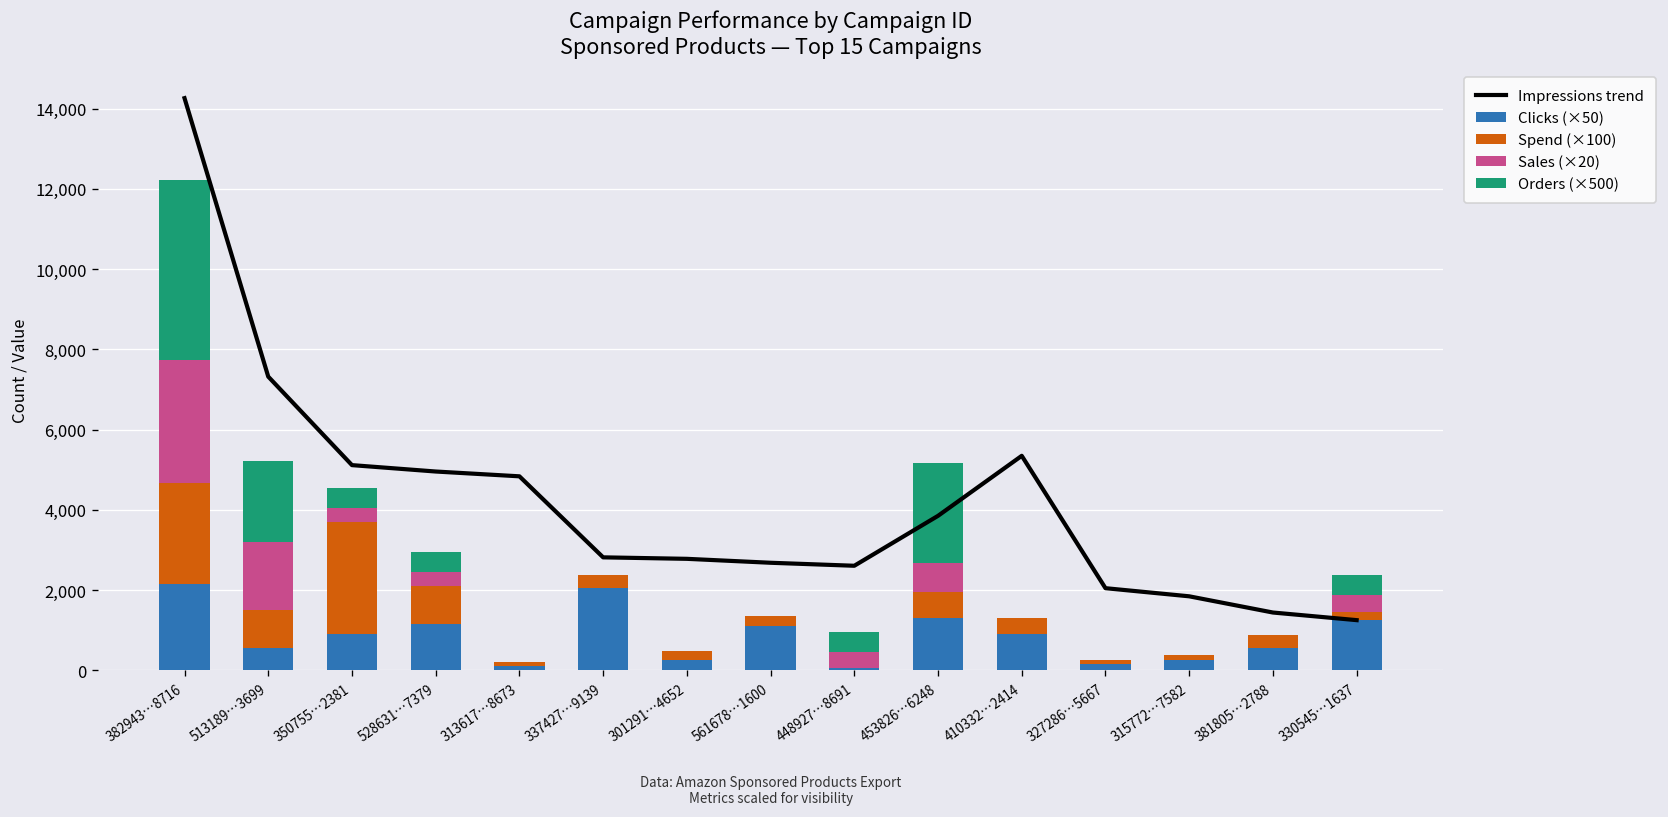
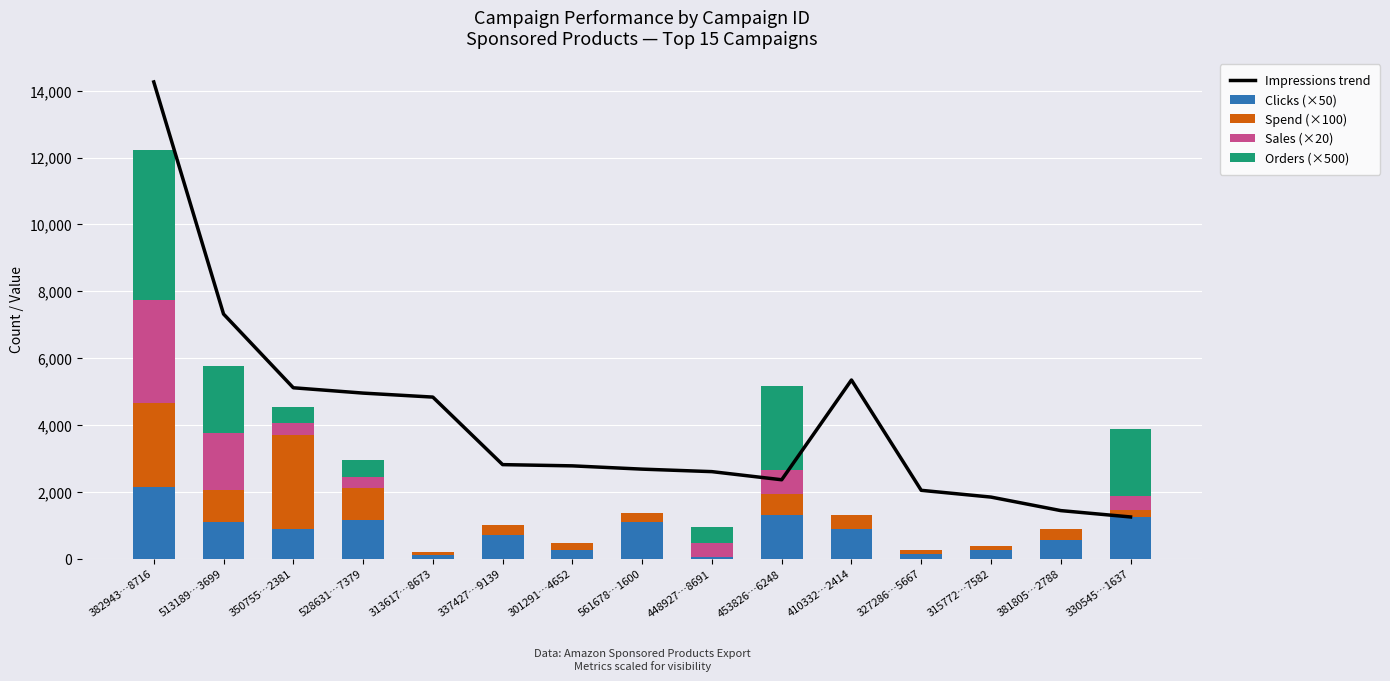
Clicks (×50), 513189…3699: 600 -> 1,100
Clicks (×50), 337427…9139: 2,100 -> 700
Impressions trend, 453826…6248: 3,900 -> 2,400
Orders (×500), 330545…1637: 500 -> 2,000
